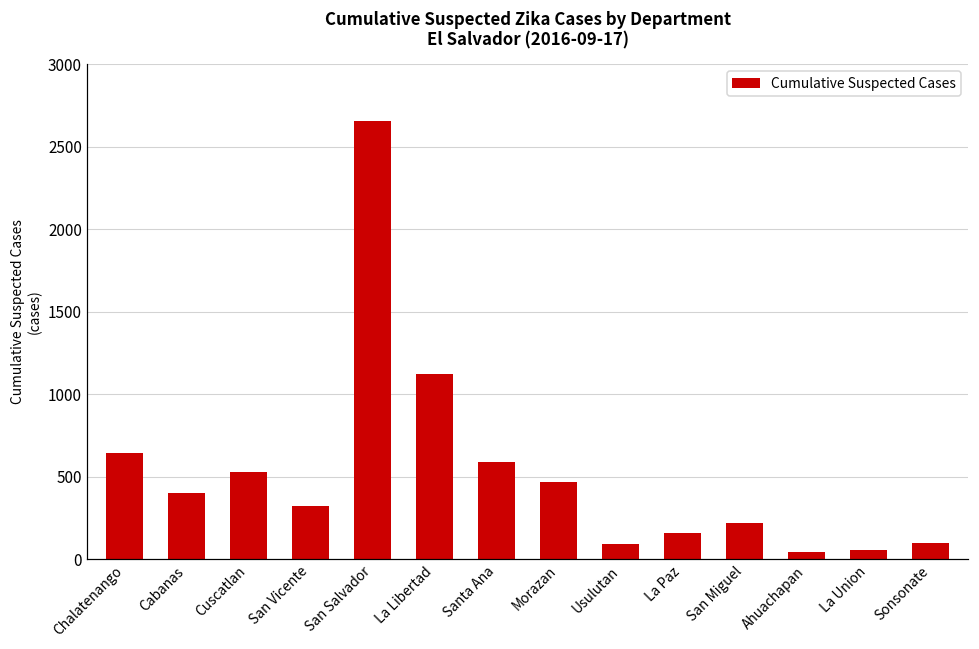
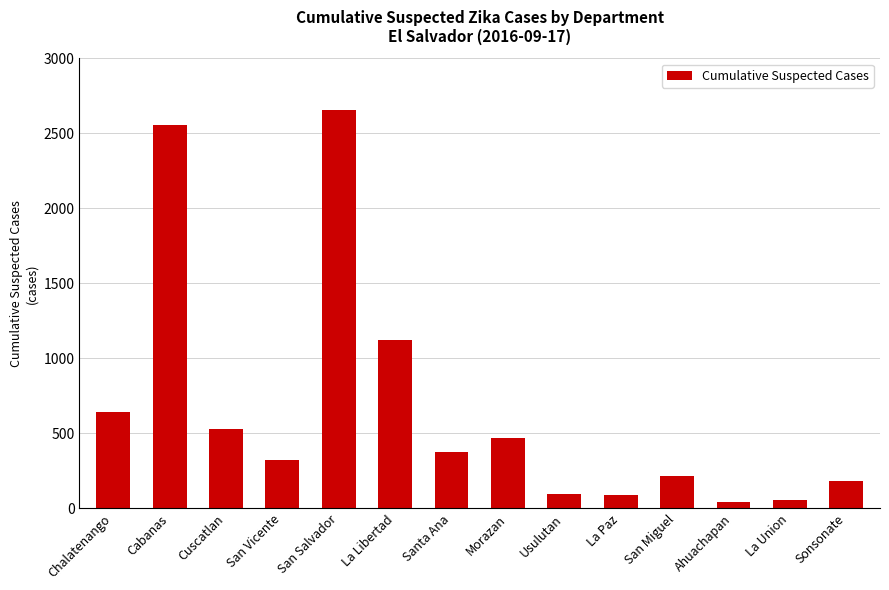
Cabanas: 400 -> 2560
Santa Ana: 590 -> 380
La Paz: 160 -> 90
Sonsonate: 100 -> 190
